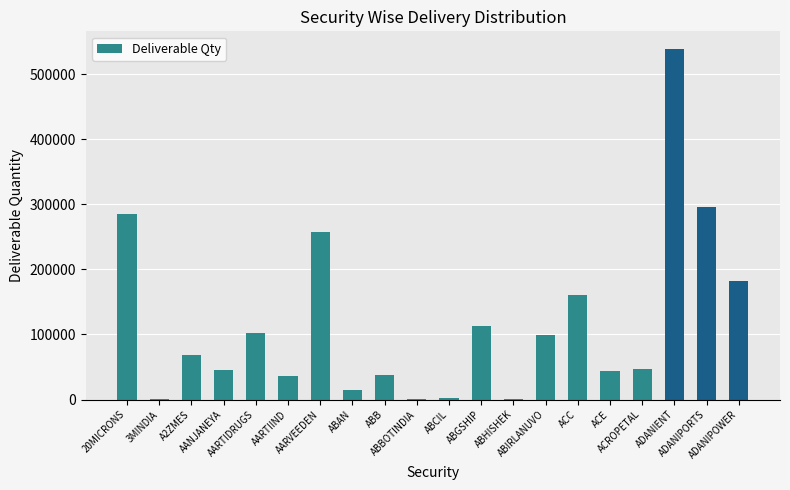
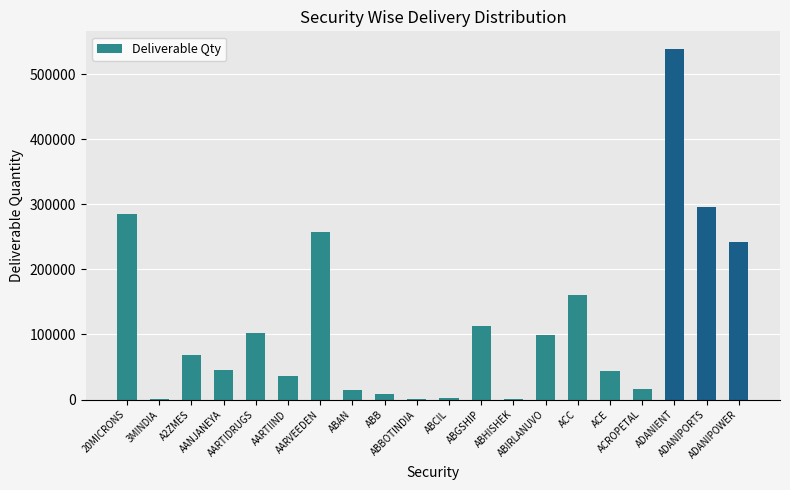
ABB: 40000 -> 10000
ACROPETAL: 50000 -> 20000
ADANIPOWER: 180000 -> 240000
